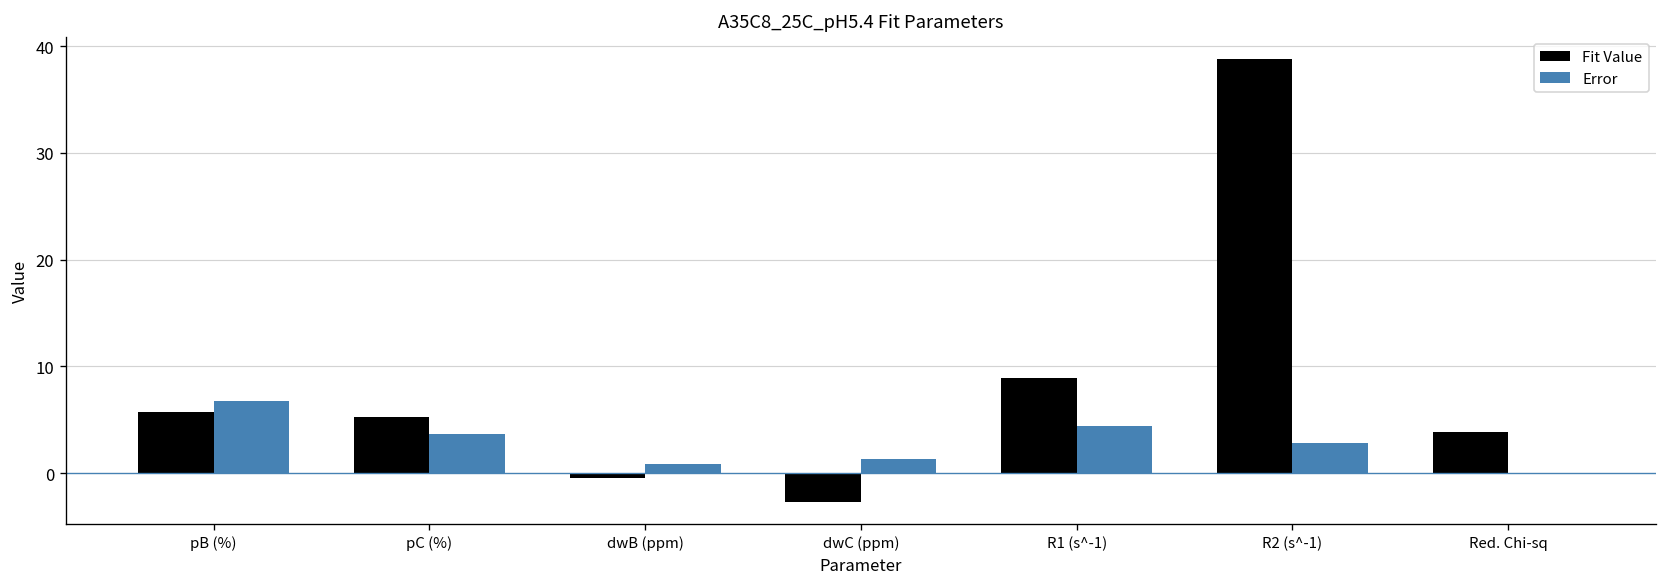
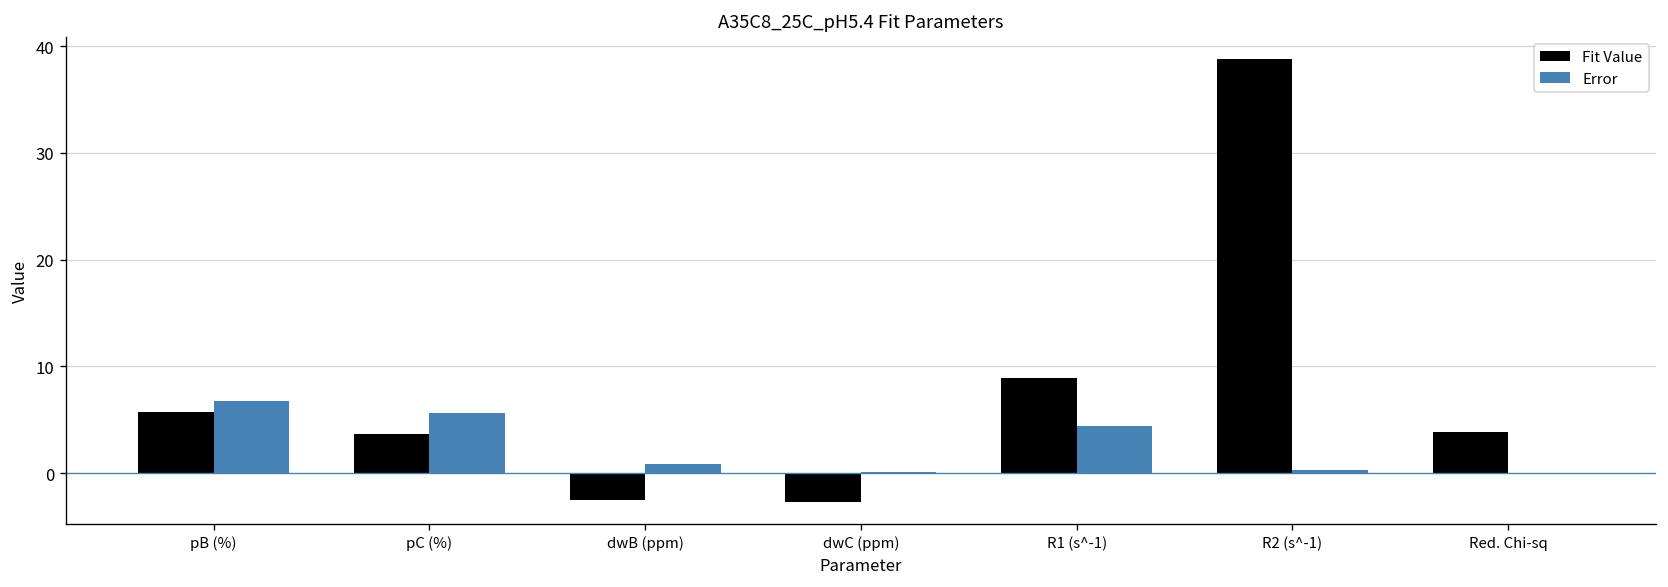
Fit Value, pC (%): 5 -> 4
Error, pC (%): 4 -> 6
Fit Value, dwB (ppm): 0 -> -3
Error, dwC (ppm): 1 -> 0
Error, R2 (s^-1): 3 -> 0
